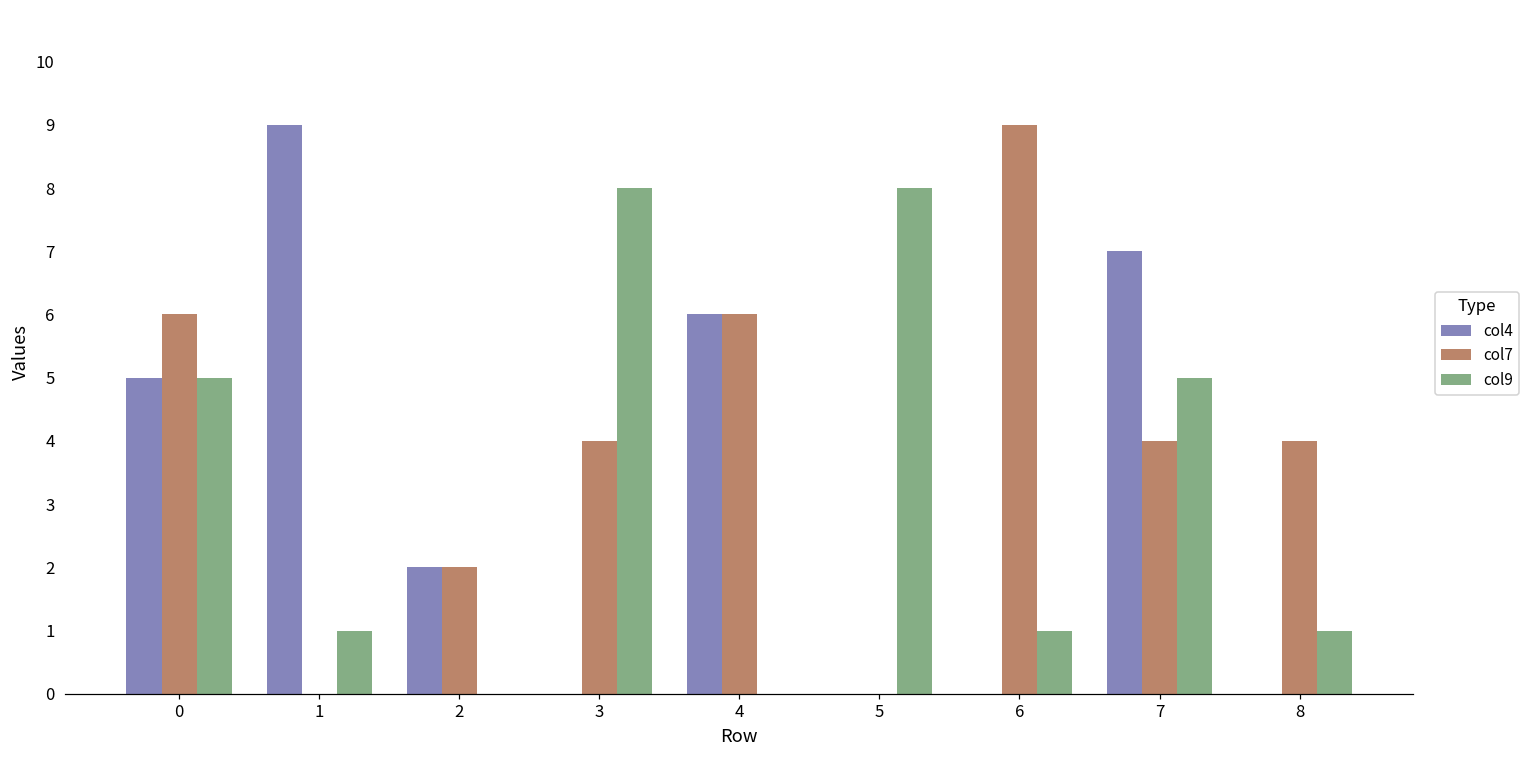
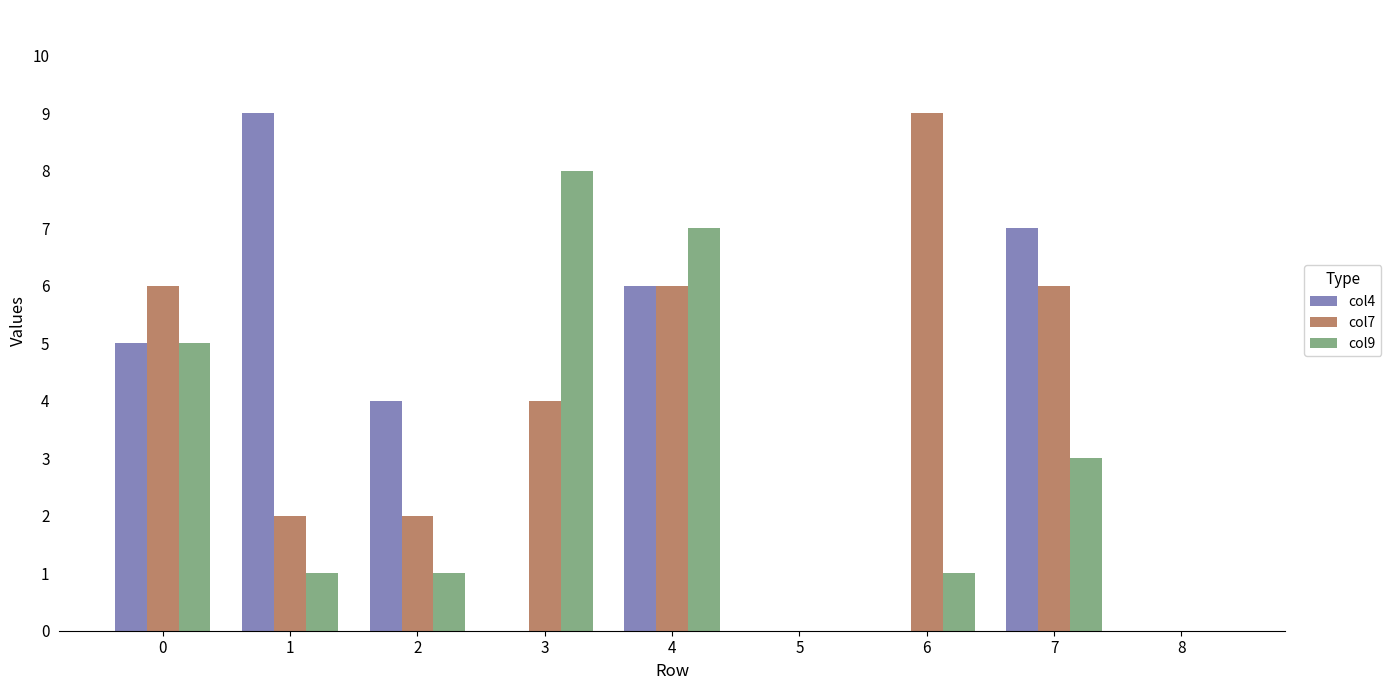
col7, 1: 0 -> 2
col4, 2: 2 -> 4
col9, 2: 0 -> 1
col9, 4: 0 -> 7
col9, 5: 8 -> 0
col7, 7: 4 -> 6
col9, 7: 5 -> 3
col7, 8: 4 -> 0
col9, 8: 1 -> 0
